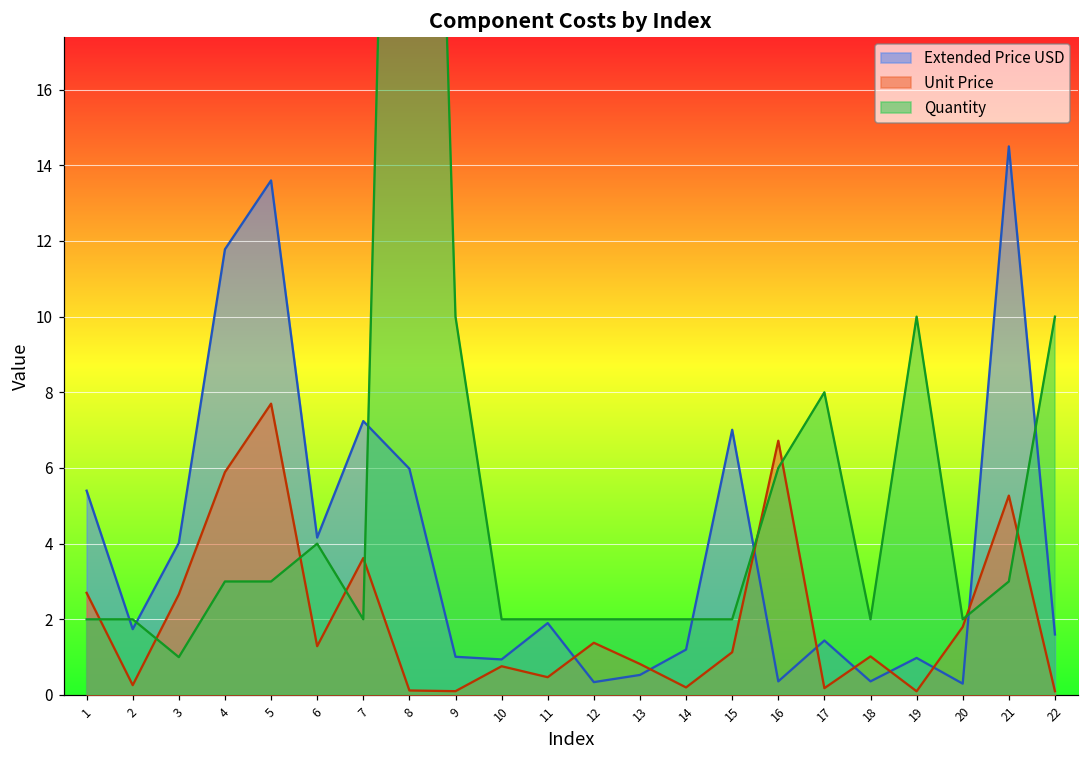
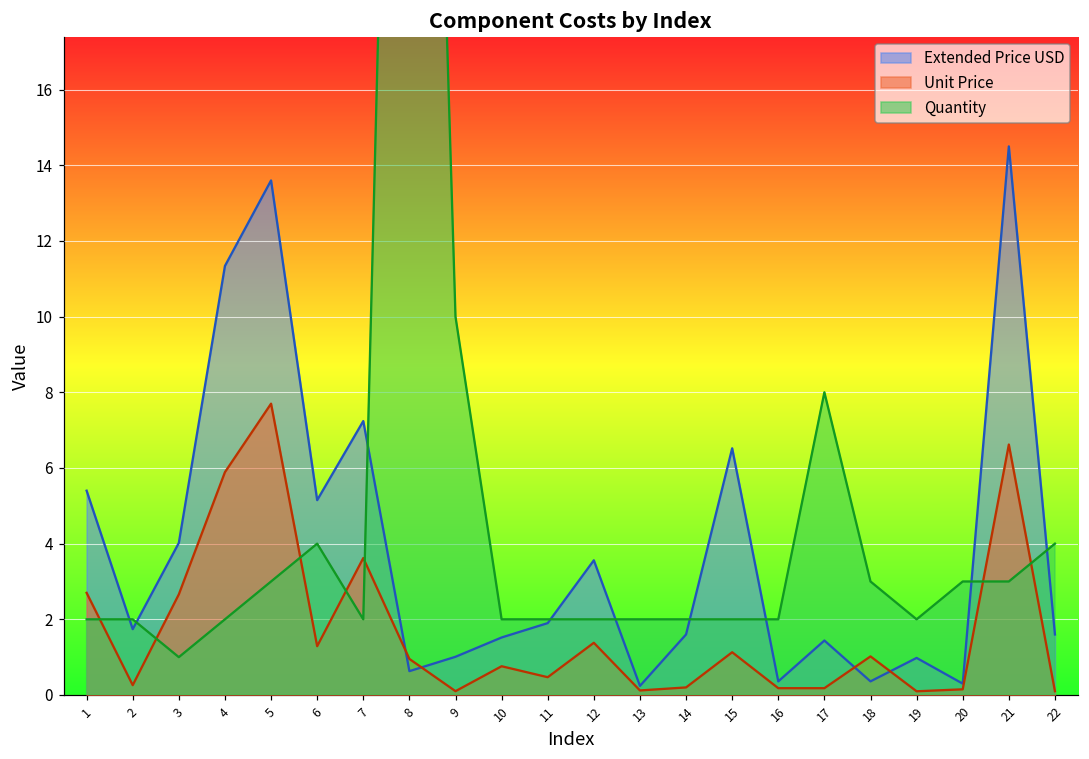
Extended Price USD, 4: 11.8 -> 11.3
Quantity, 4: 3 -> 2
Extended Price USD, 6: 4.2 -> 5.2
Extended Price USD, 8: 6.0 -> 0.6
Unit Price, 8: 0.1 -> 1.0
Extended Price USD, 10: 0.9 -> 1.5
Extended Price USD, 12: 0.3 -> 3.6
Extended Price USD, 13: 0.5 -> 0.2
Unit Price, 13: 0.8 -> 0.1
Extended Price USD, 14: 1.2 -> 1.6
Extended Price USD, 15: 7.0 -> 6.5
Unit Price, 16: 6.7 -> 0.2
Quantity, 16: 6 -> 2
Quantity, 18: 2 -> 3
Quantity, 19: 10 -> 2
Unit Price, 20: 1.8 -> 0.2
Quantity, 20: 2 -> 3
Unit Price, 21: 5.3 -> 6.6
Quantity, 22: 10 -> 4
